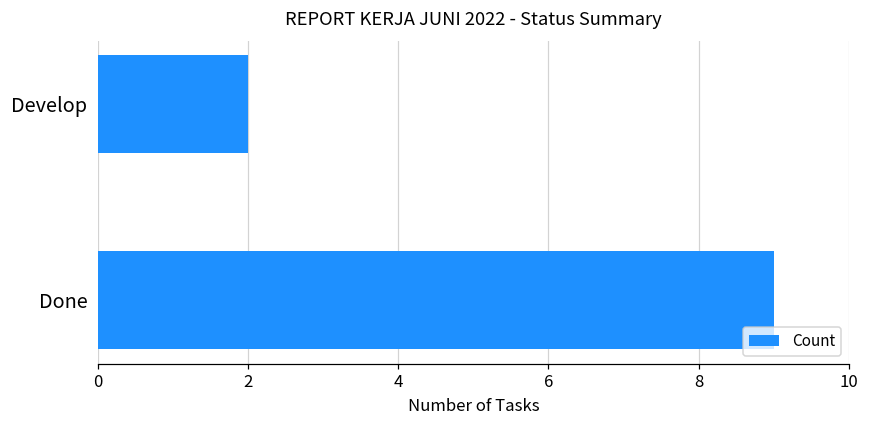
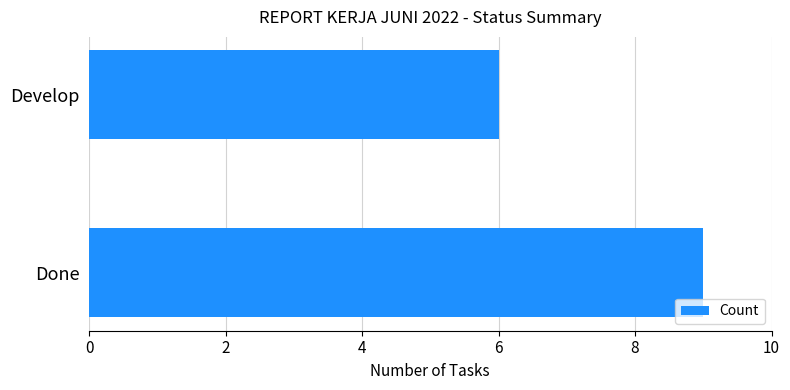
Develop: 2 -> 6
